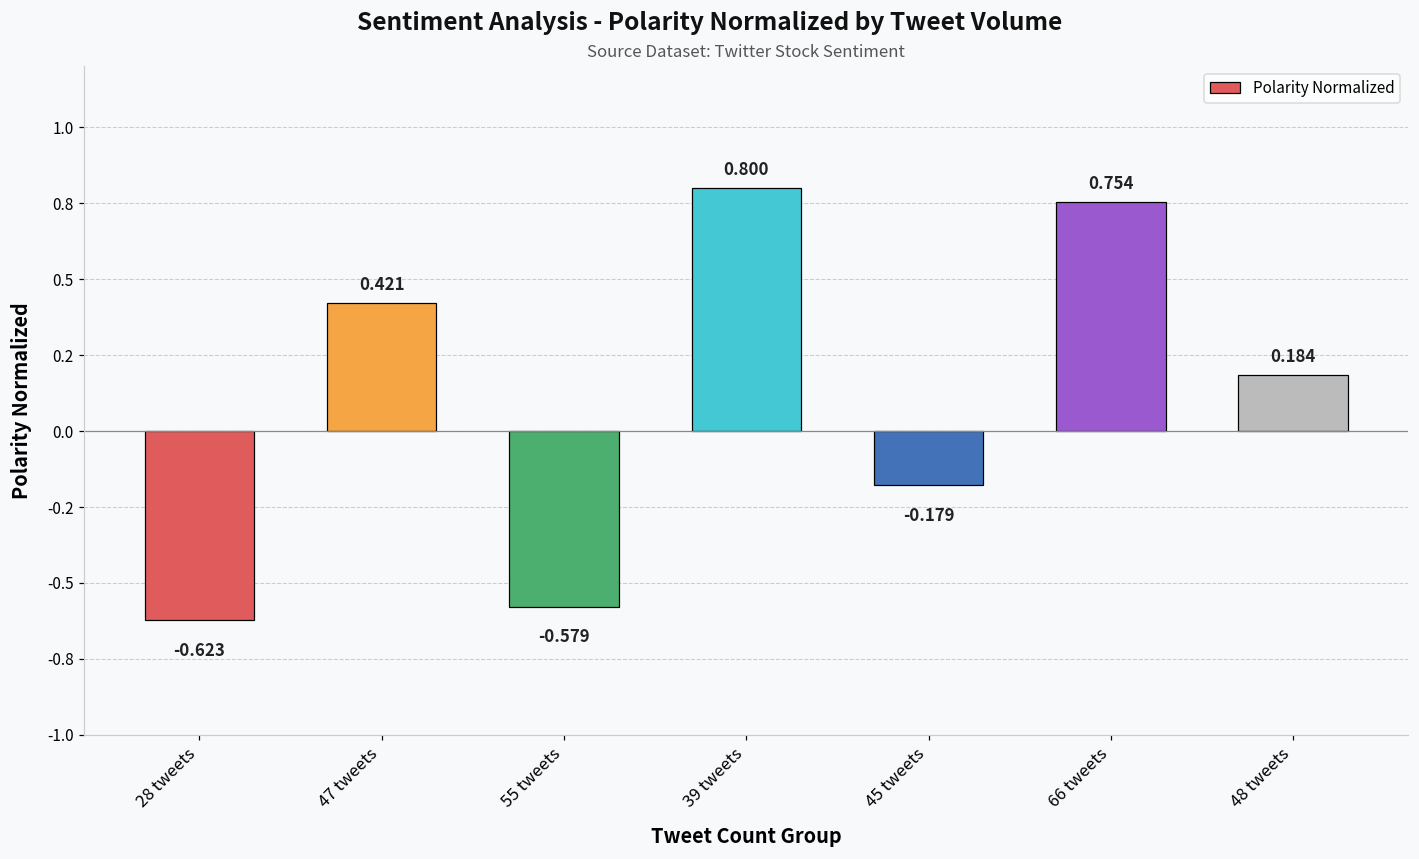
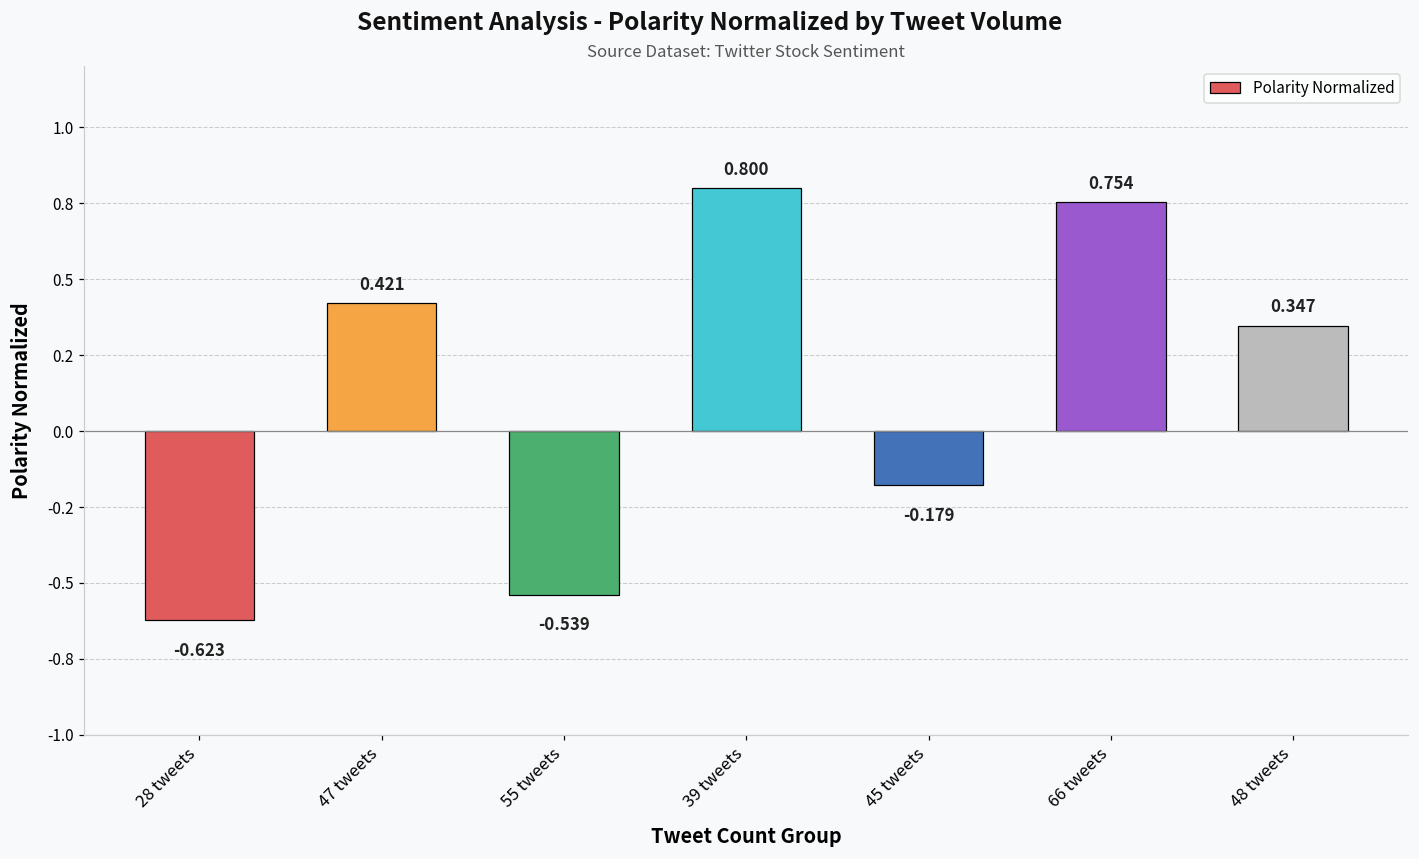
55 tweets: -0.579 -> -0.539
48 tweets: 0.184 -> 0.347
